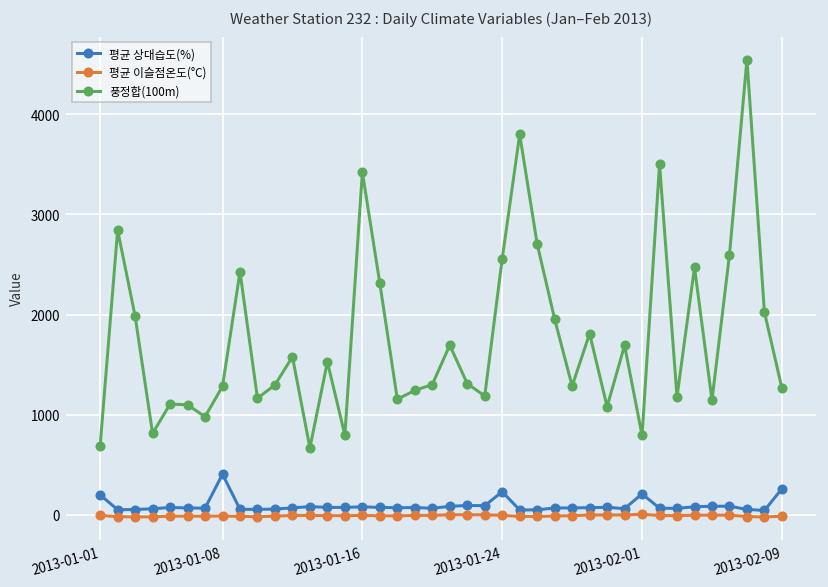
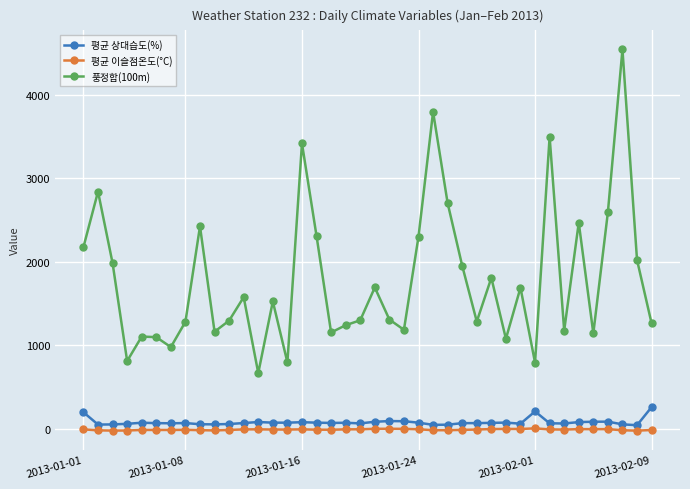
풍정합(100m), 2013-01-01: 700 -> 2200
평균 상대습도(%), 2013-01-08: 400 -> 100
평균 상대습도(%), 2013-01-24: 200 -> 100
풍정합(100m), 2013-01-24: 2600 -> 2300
